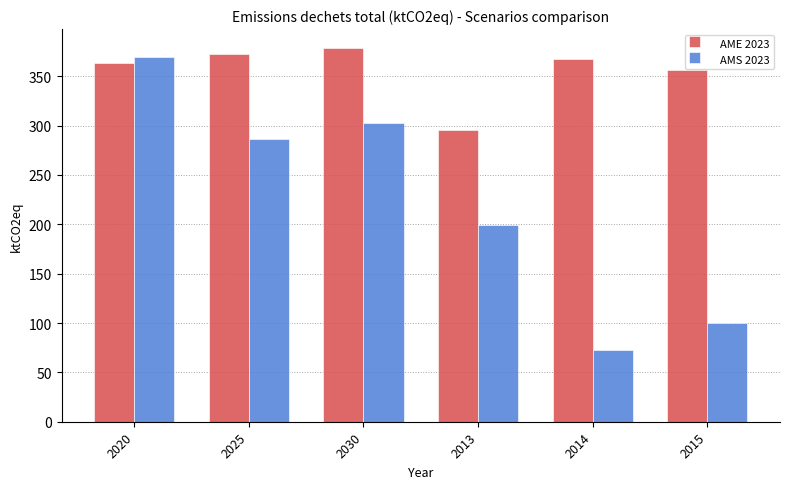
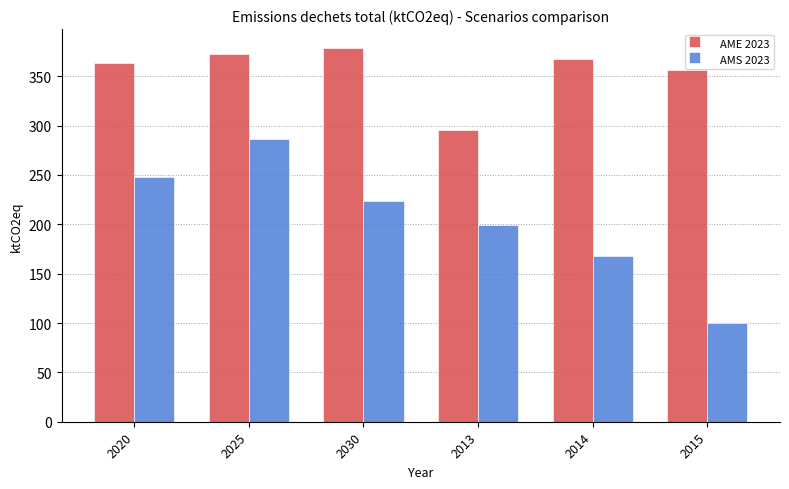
AMS 2023, 2020: 370 -> 250
AMS 2023, 2030: 300 -> 220
AMS 2023, 2014: 70 -> 170
